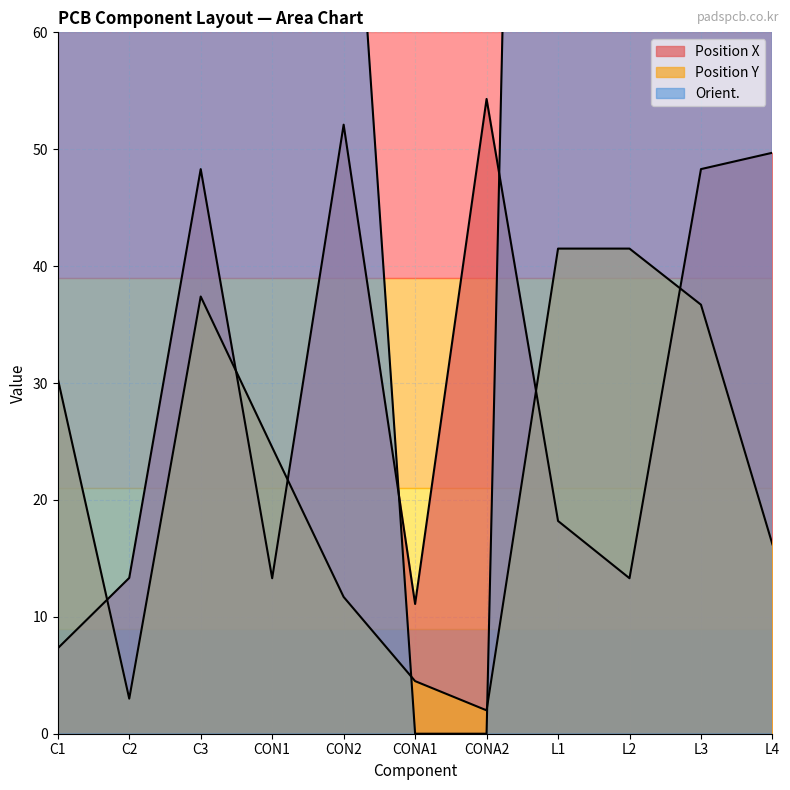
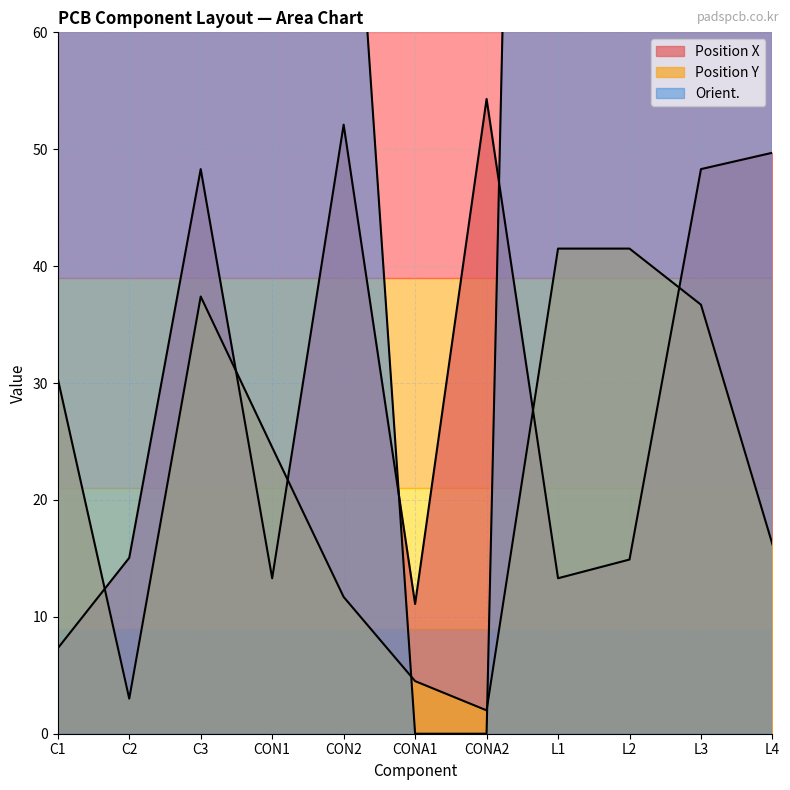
Position X, C2: 13.3 -> 15.1
Position X, L1: 18.2 -> 13.3
Position X, L2: 13.3 -> 14.9
